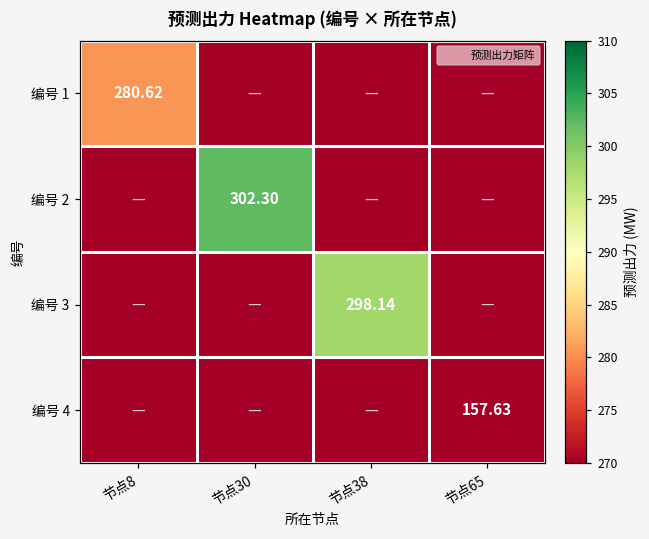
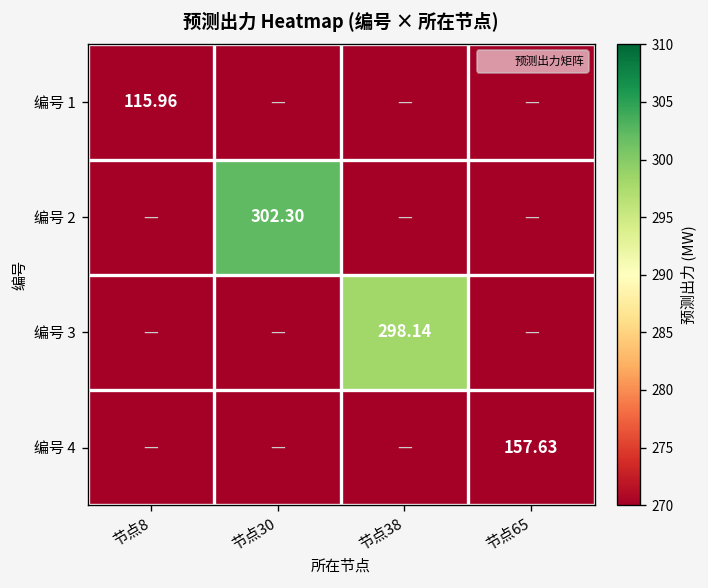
编号 1, 节点8: 280.62 -> 115.96
